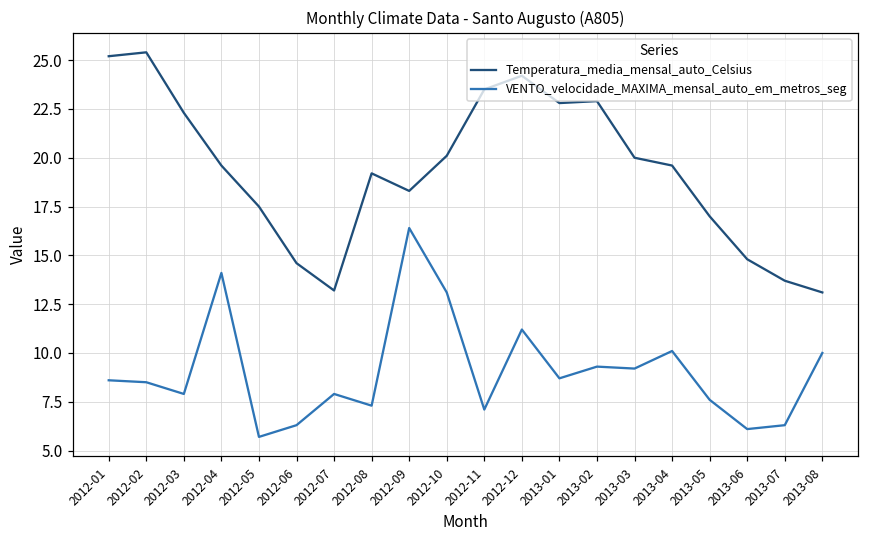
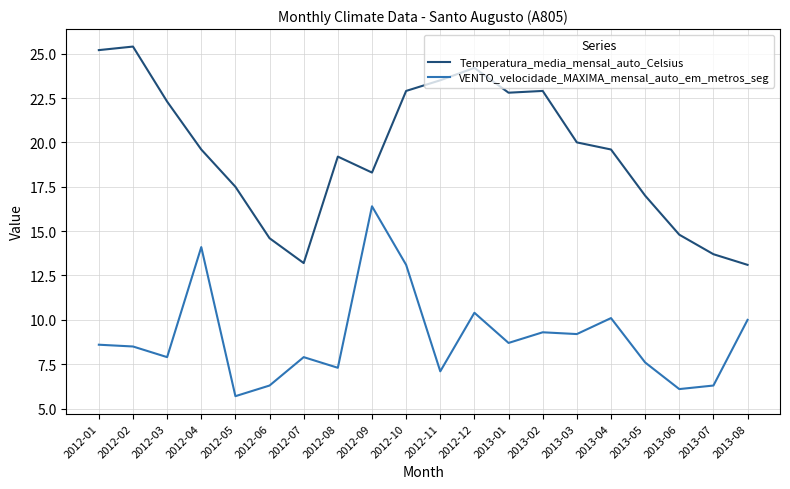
Temperatura_media_mensal_auto_Celsius, 2012-10: 20.1 -> 22.9
VENTO_velocidade_MAXIMA_mensal_auto_em_metros_seg, 2012-12: 11.2 -> 10.4
